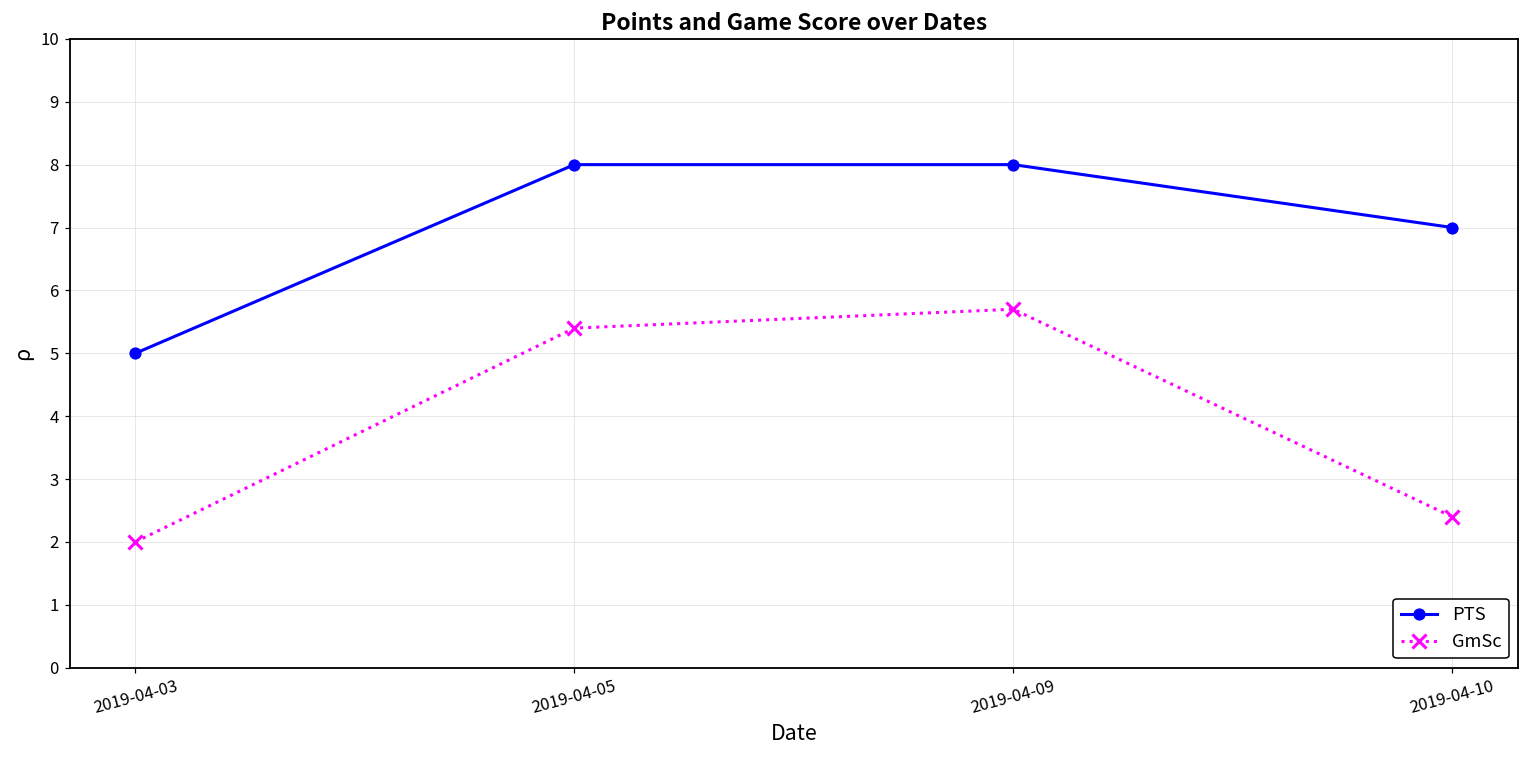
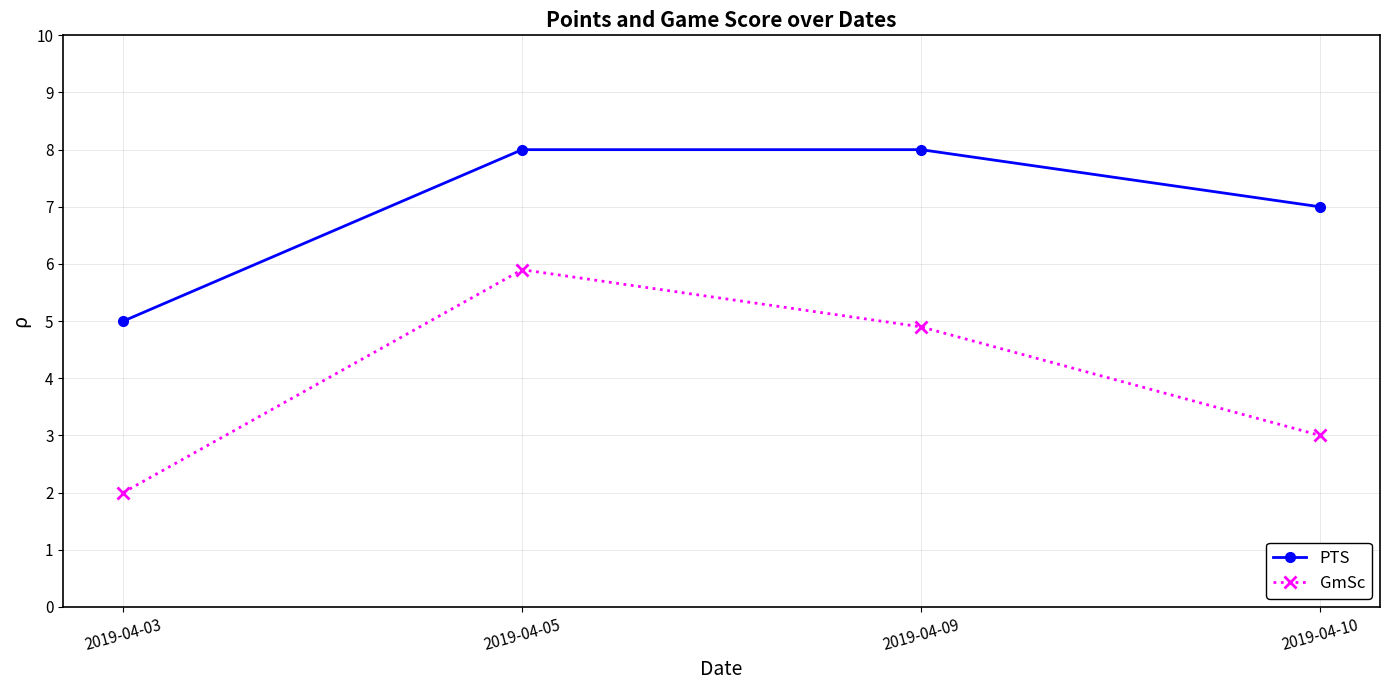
GmSc, 2019-04-05: 5.4 -> 5.9
GmSc, 2019-04-09: 5.7 -> 4.9
GmSc, 2019-04-10: 2.4 -> 3.0
